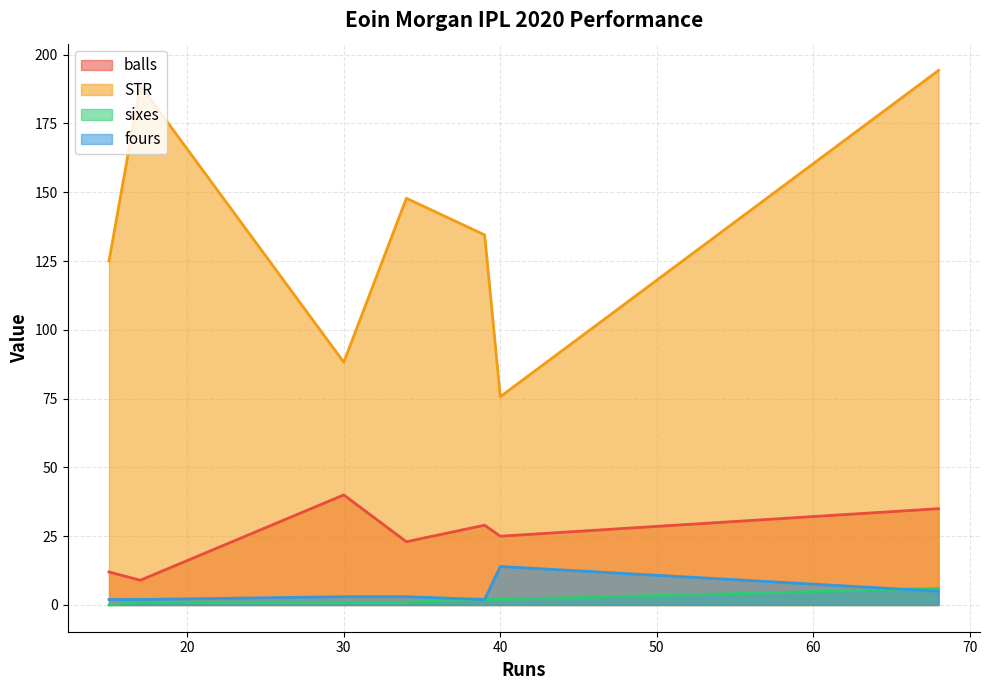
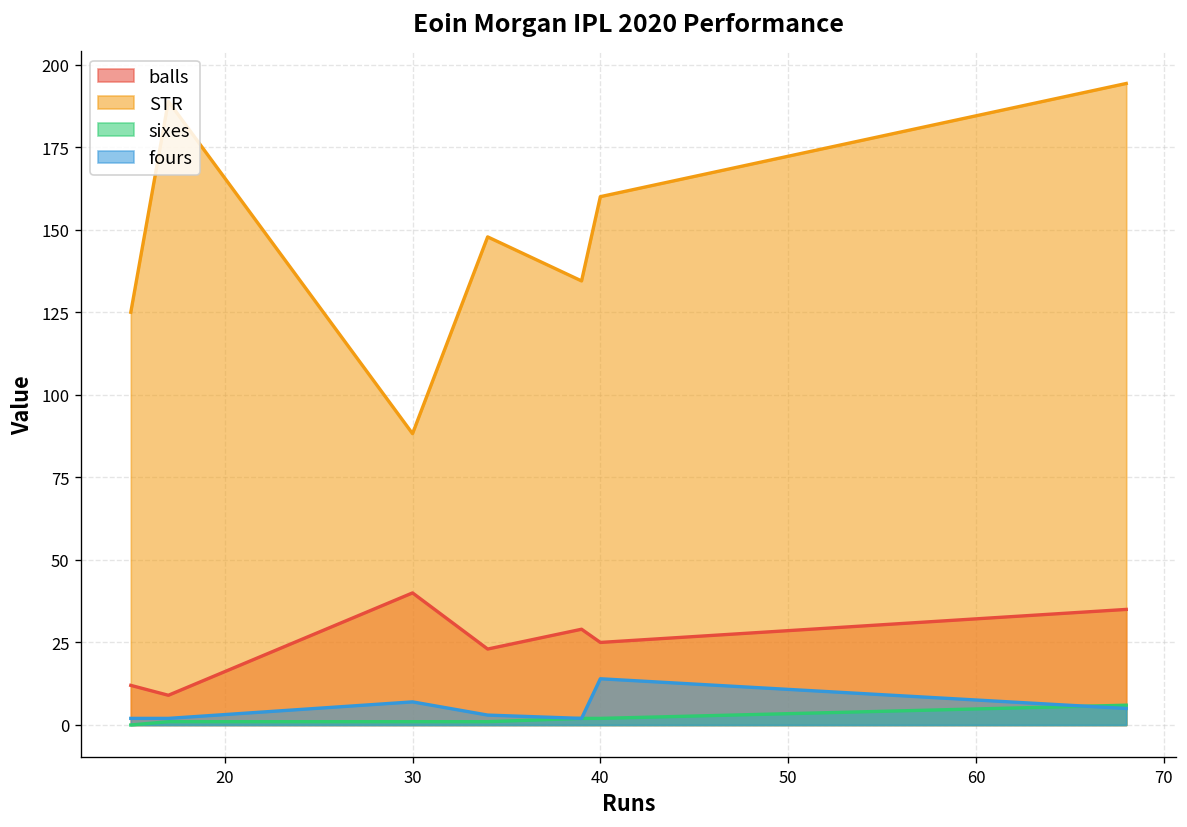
fours, 30: 3 -> 7
STR, 40: 76 -> 160
